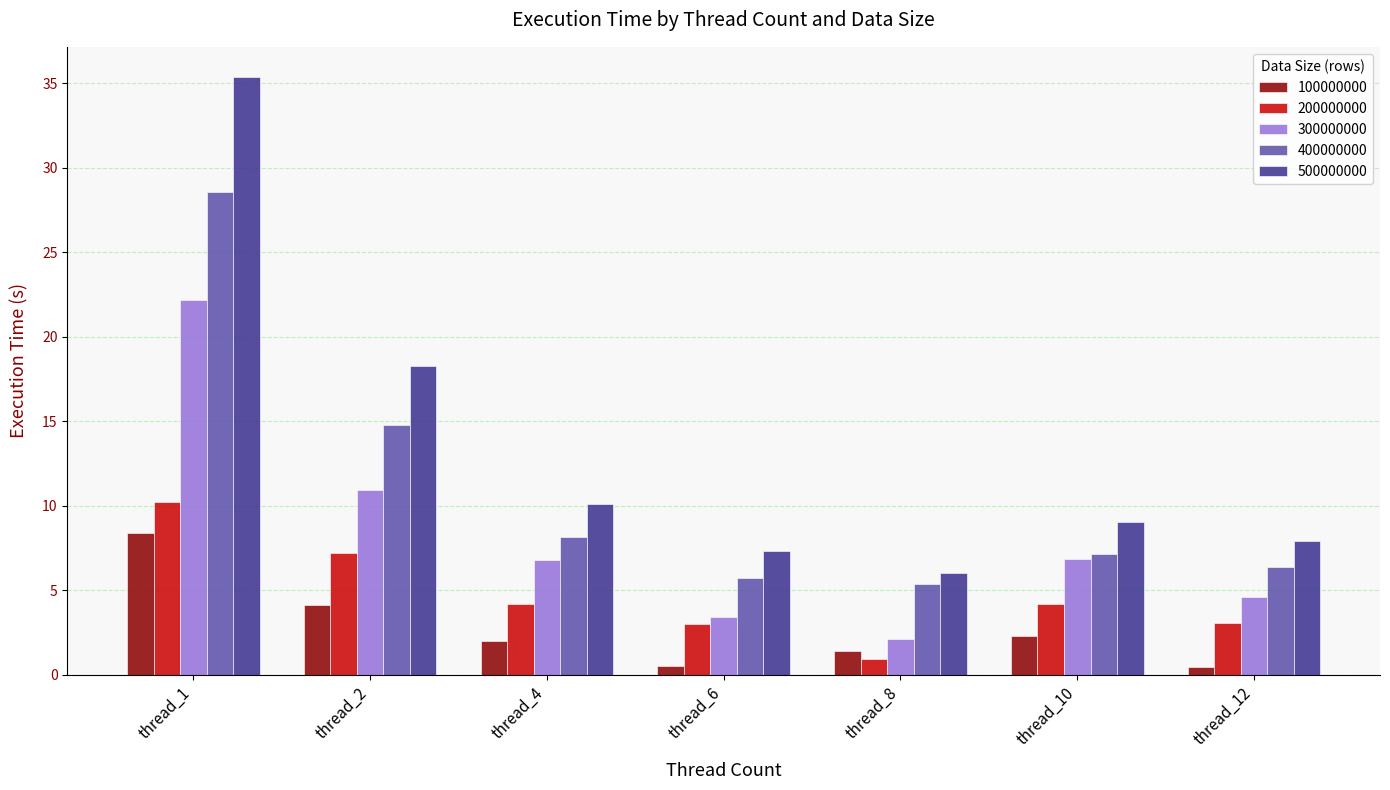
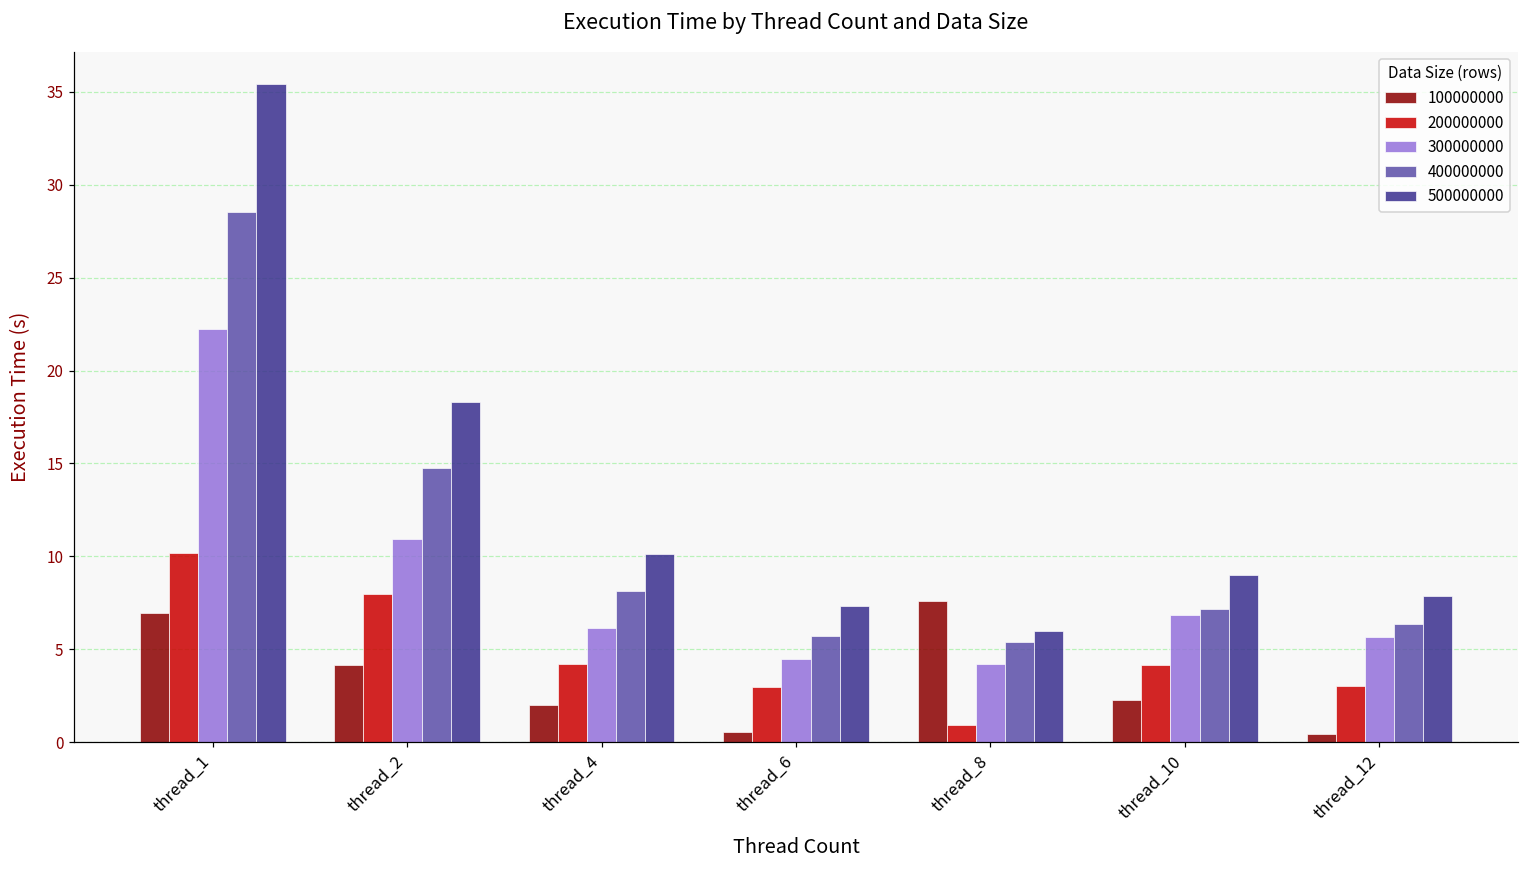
100000000, thread_1: 8.4 -> 7.0
200000000, thread_2: 7.2 -> 8.0
300000000, thread_4: 6.8 -> 6.2
300000000, thread_6: 3.4 -> 4.5
100000000, thread_8: 1.4 -> 7.6
300000000, thread_8: 2.1 -> 4.2
300000000, thread_12: 4.6 -> 5.7
